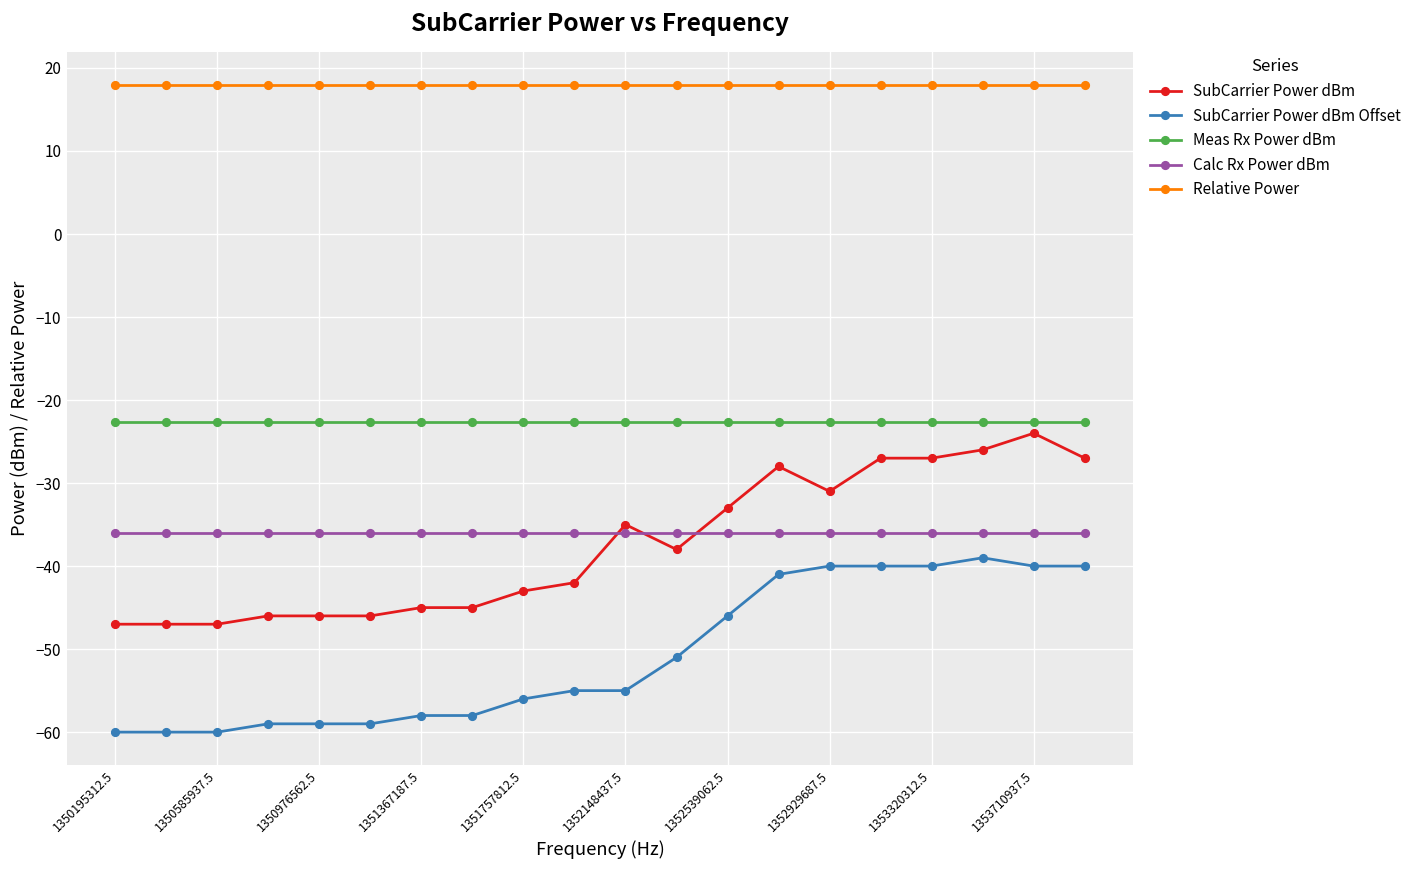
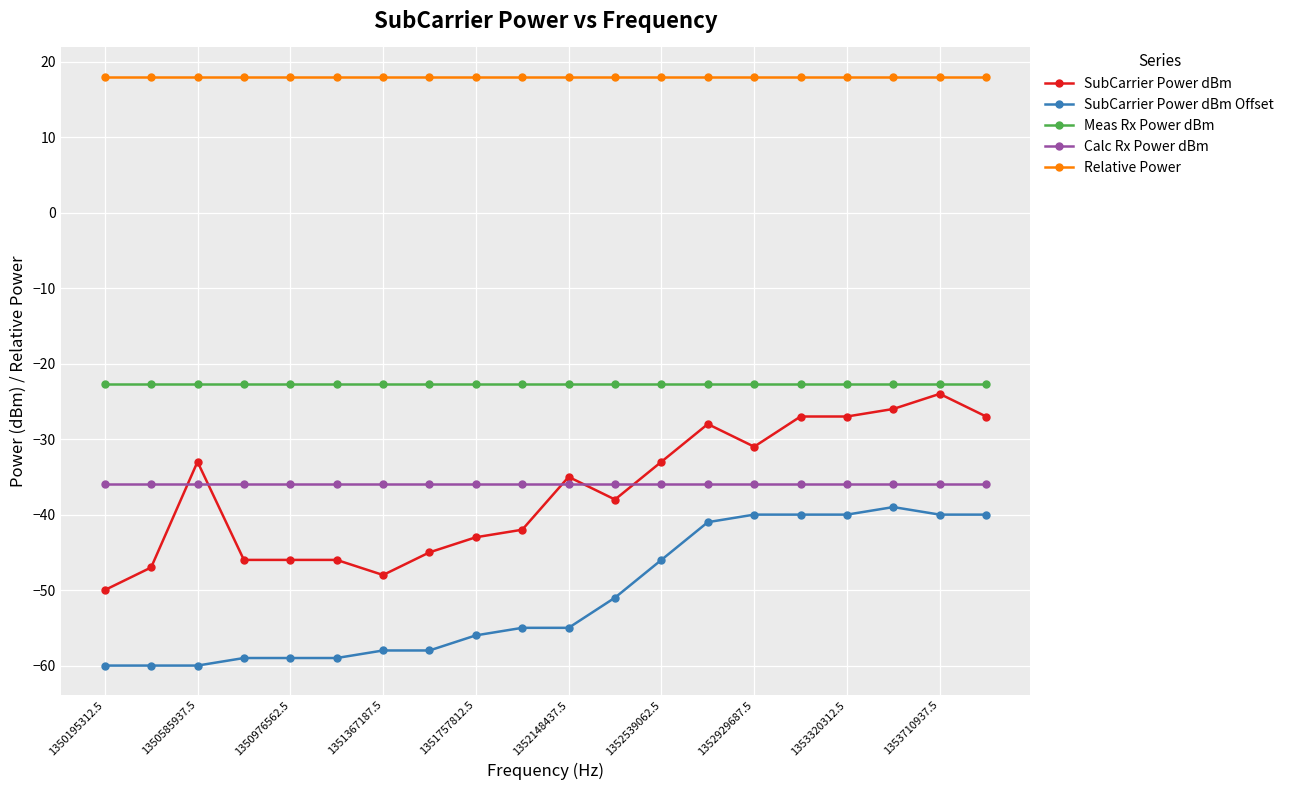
SubCarrier Power dBm, 1350195312.5: -47 -> -50
SubCarrier Power dBm, 1350585937.5: -47 -> -33
SubCarrier Power dBm, 1351367187.5: -45 -> -48
